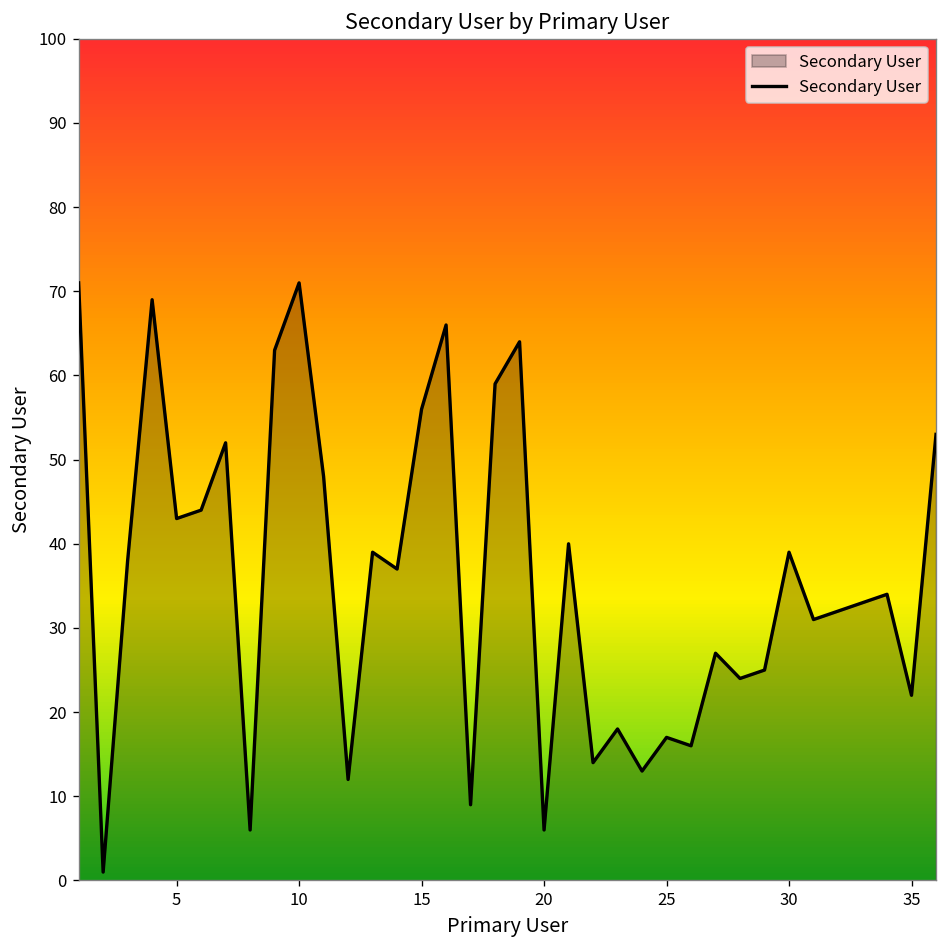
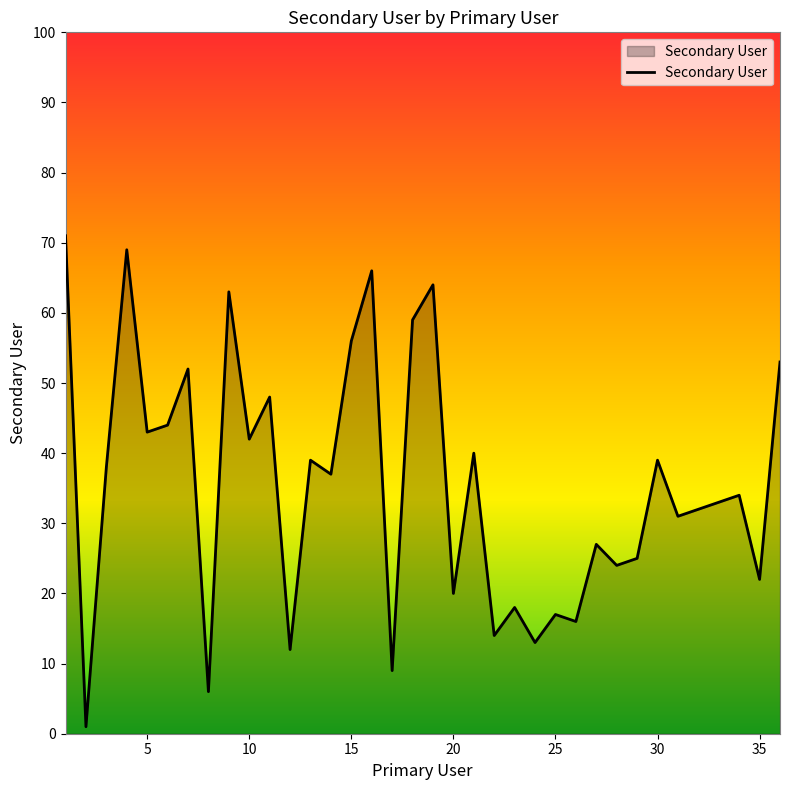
10: 71 -> 42
20: 6 -> 20
